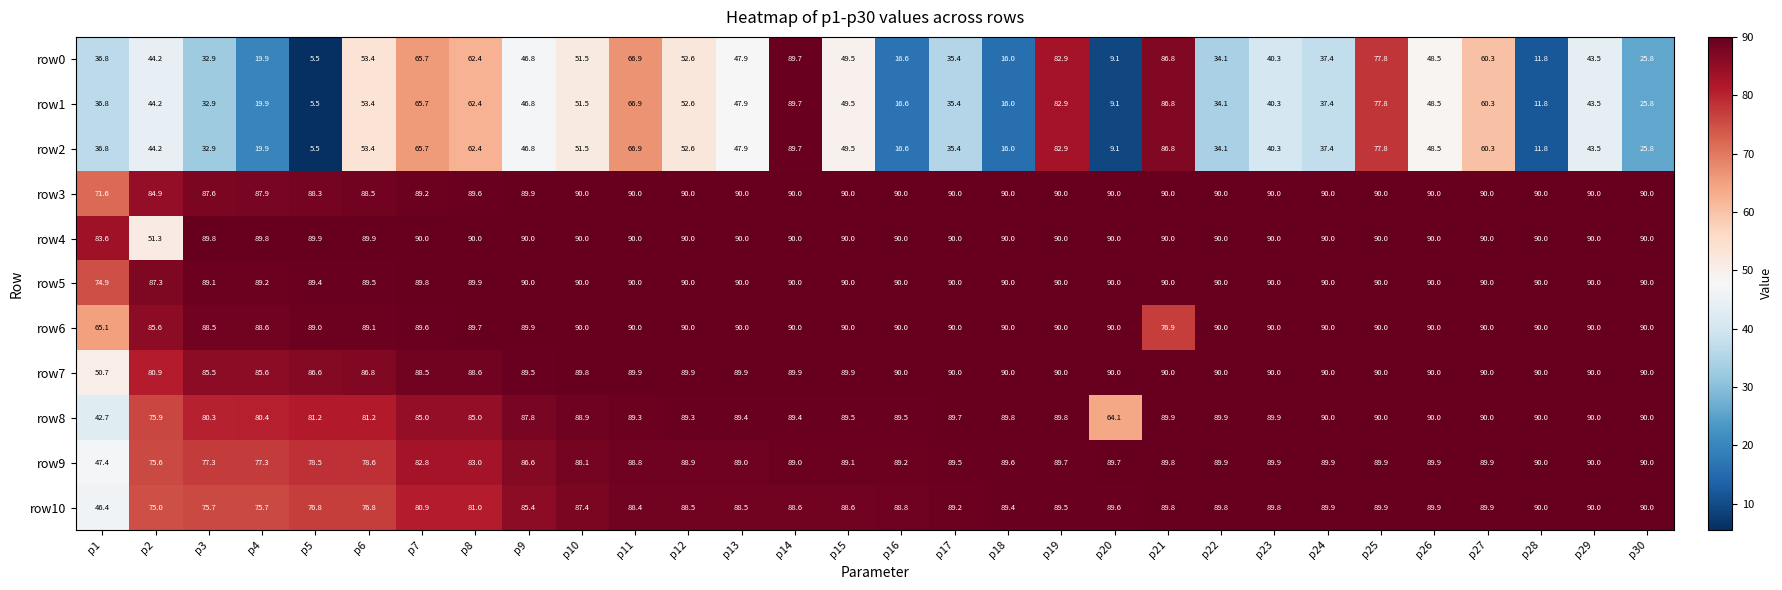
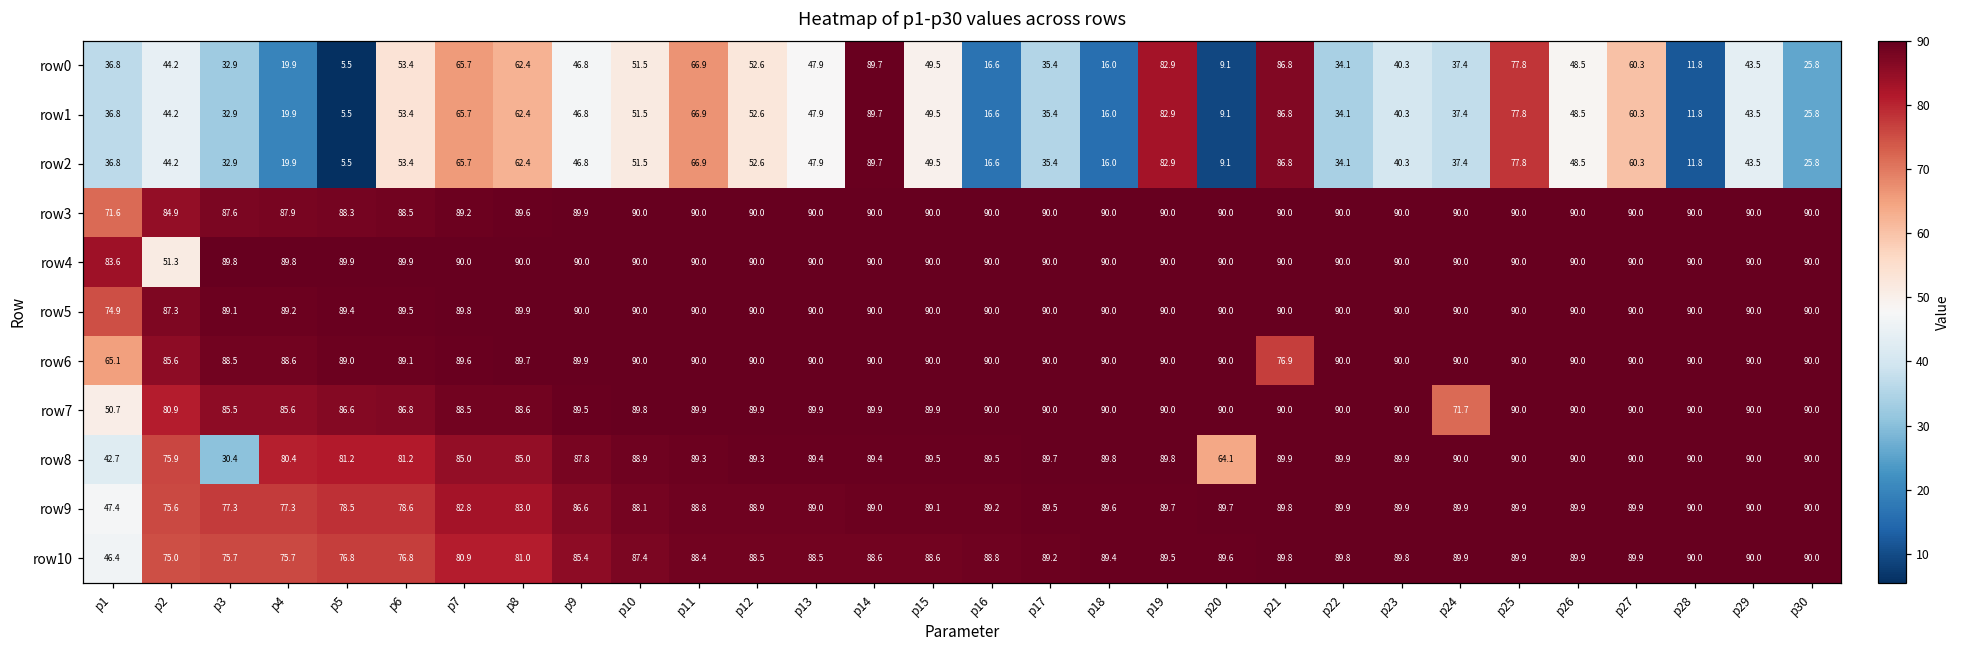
row7, p24: 90.0 -> 71.7
row8, p3: 80.3 -> 30.4
